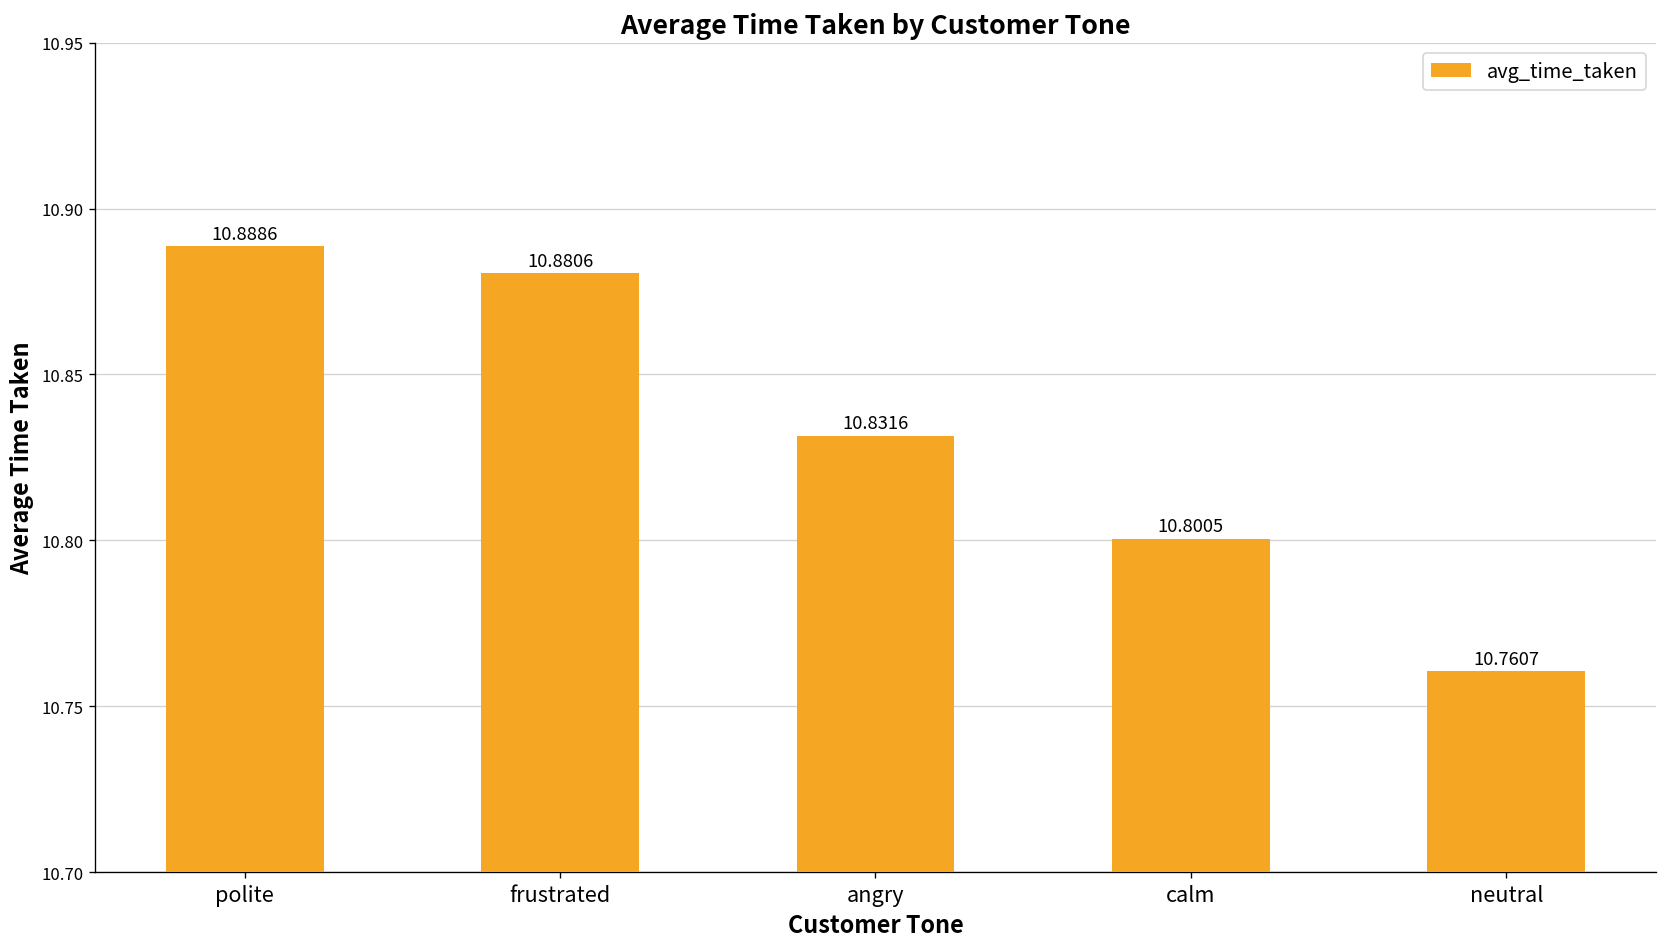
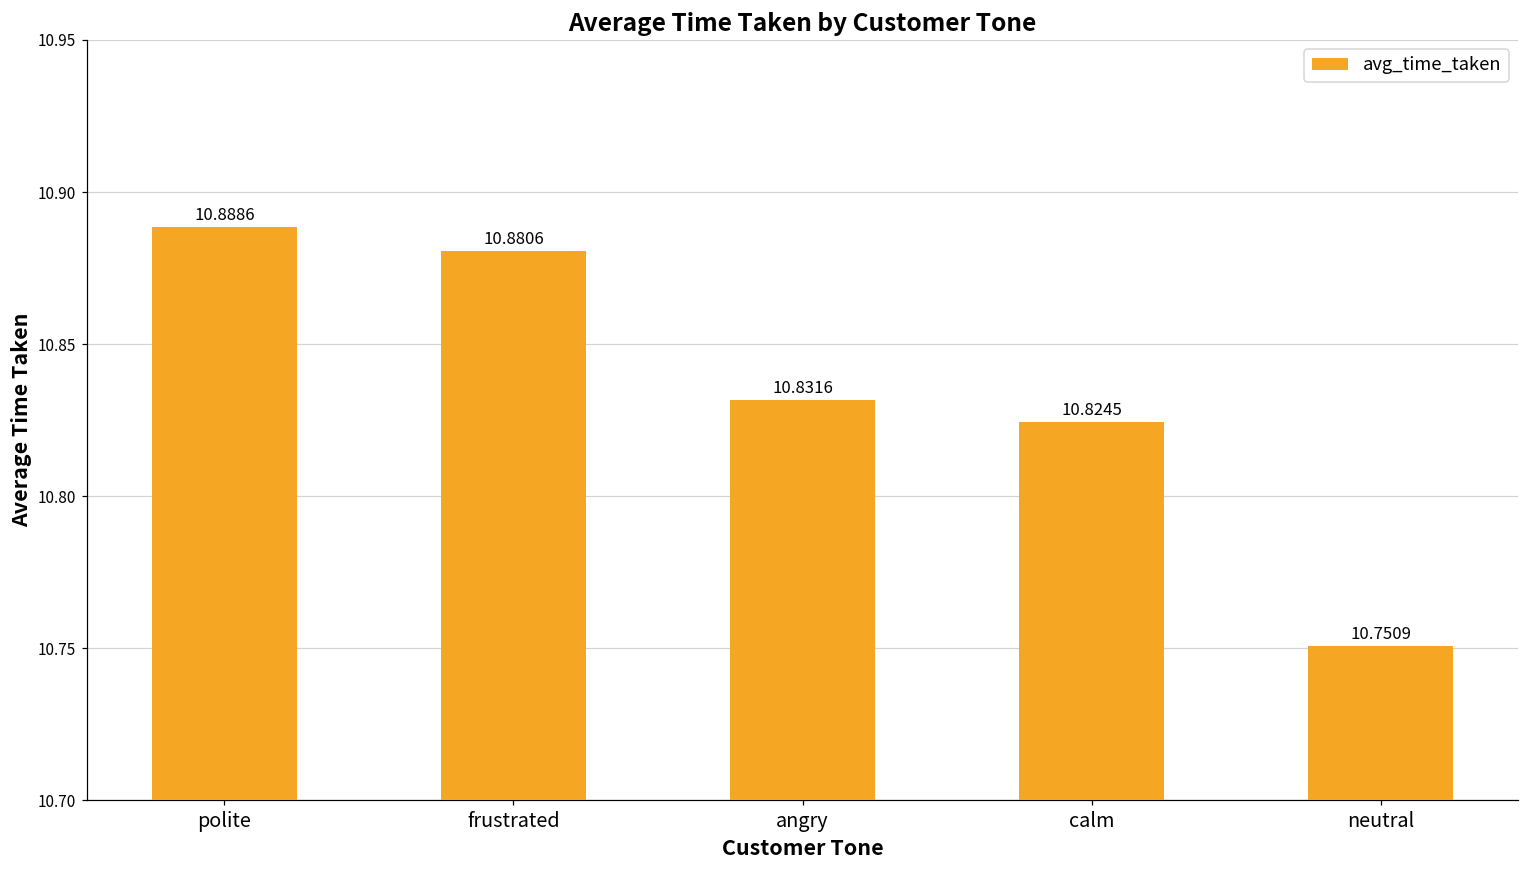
calm: 10.8005 -> 10.8245
neutral: 10.7607 -> 10.7509
